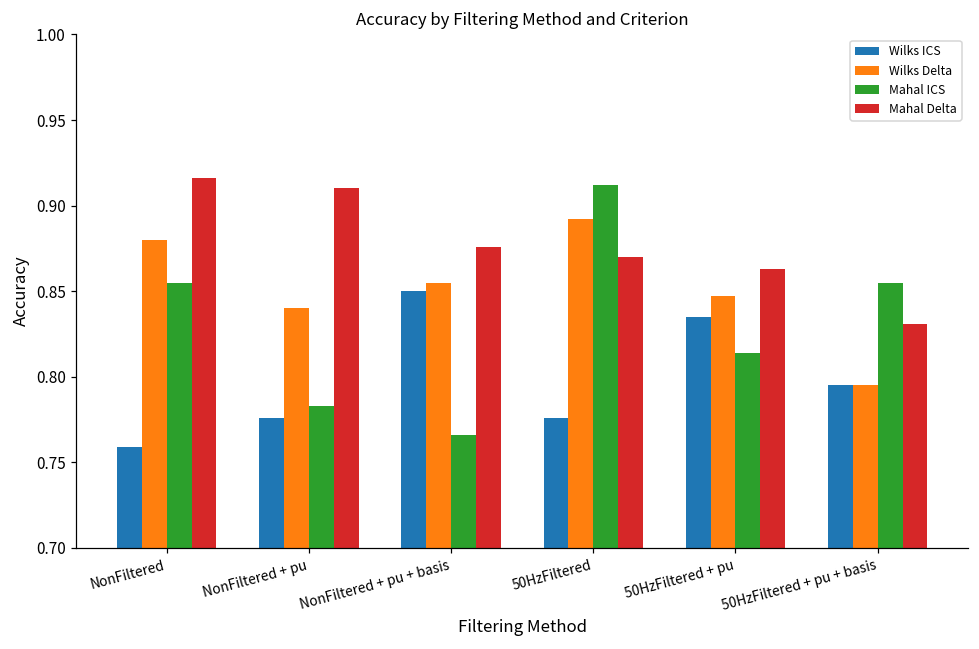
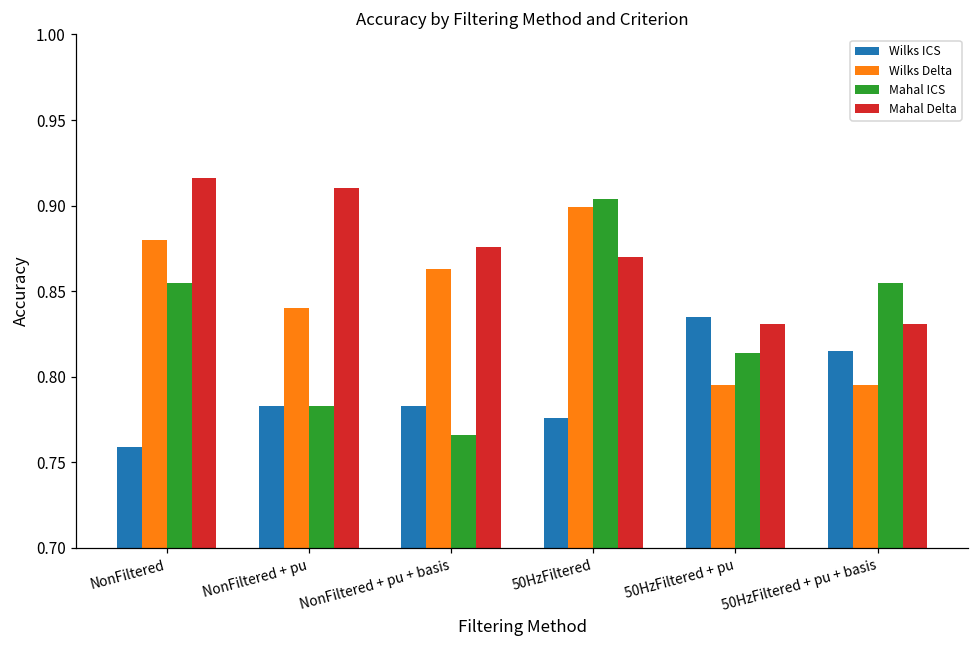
Wilks ICS, NonFiltered + pu: 0.776 -> 0.783
Wilks ICS, NonFiltered + pu + basis: 0.850 -> 0.783
Wilks Delta, NonFiltered + pu + basis: 0.855 -> 0.863
Wilks Delta, 50HzFiltered: 0.892 -> 0.899
Mahal ICS, 50HzFiltered: 0.912 -> 0.904
Wilks Delta, 50HzFiltered + pu: 0.847 -> 0.795
Mahal Delta, 50HzFiltered + pu: 0.863 -> 0.831
Wilks ICS, 50HzFiltered + pu + basis: 0.795 -> 0.815
